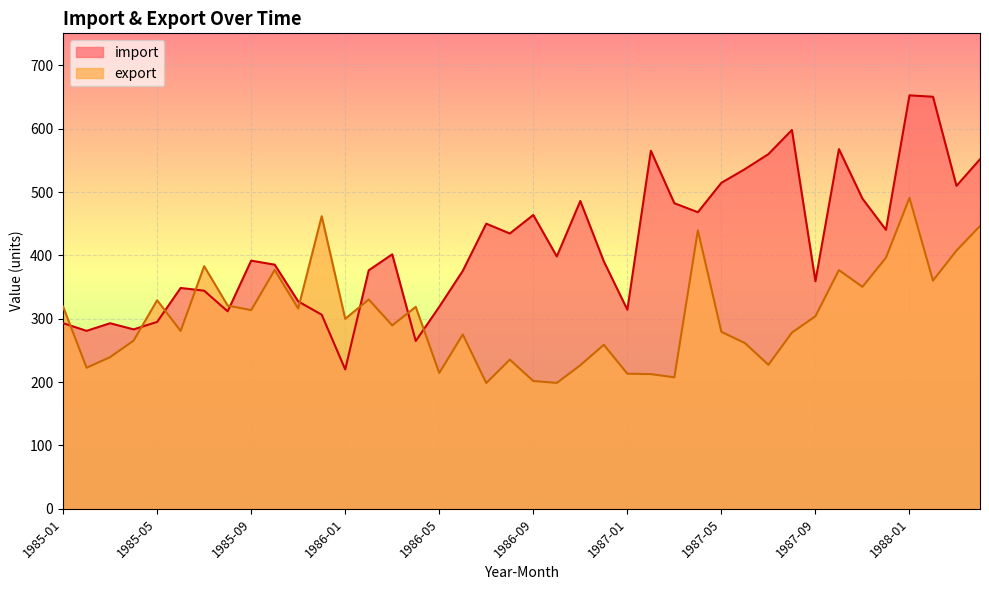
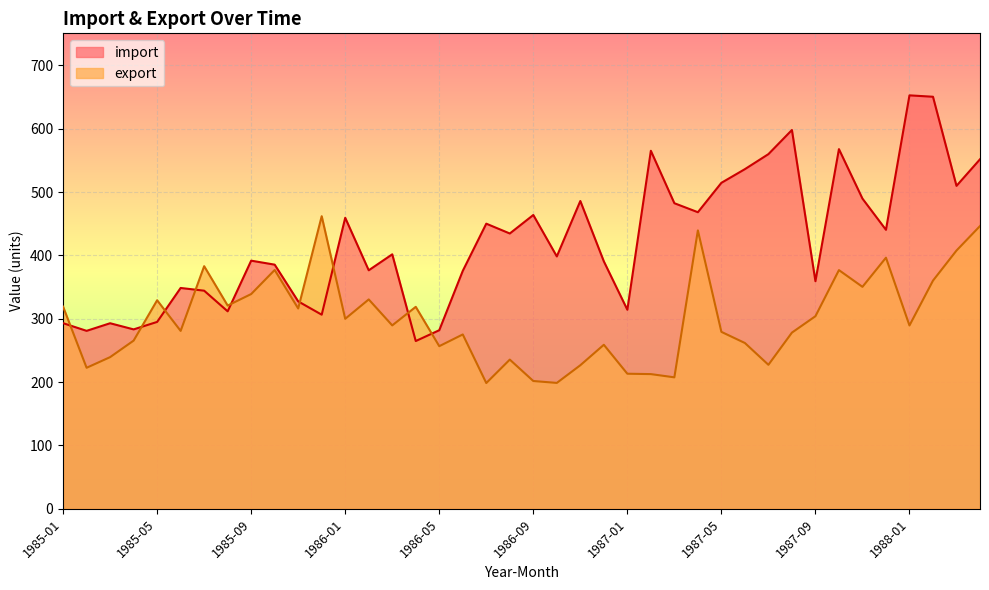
export, 1985-09: 310 -> 340
import, 1986-01: 220 -> 460
import, 1986-05: 320 -> 280
export, 1986-05: 210 -> 260
export, 1988-01: 490 -> 290
